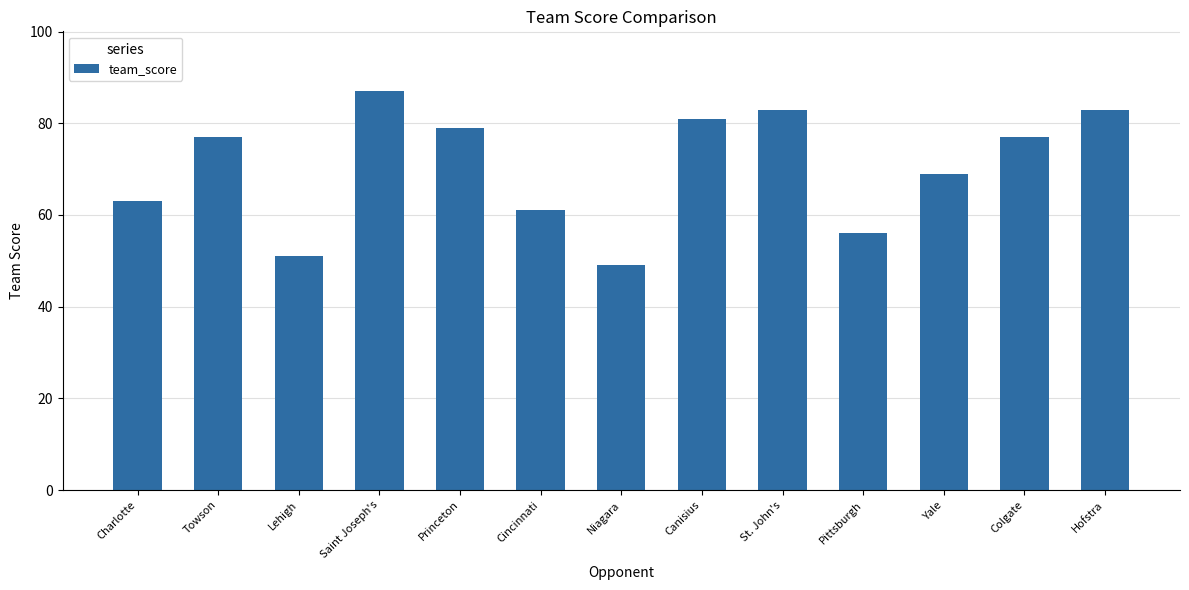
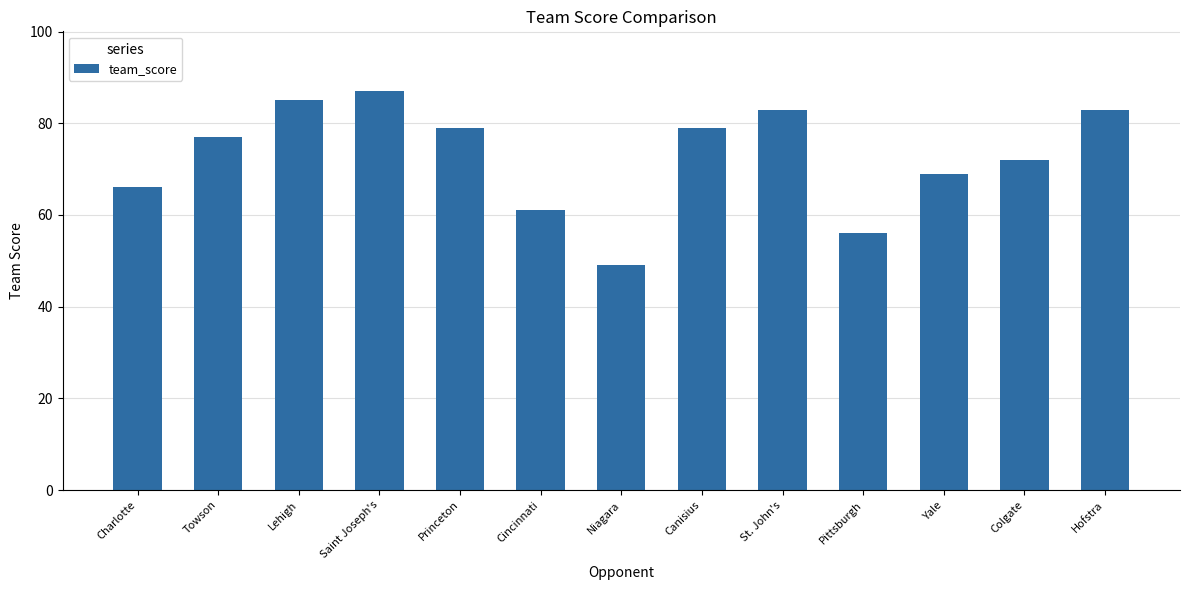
Charlotte: 63 -> 66
Lehigh: 51 -> 85
Canisius: 81 -> 79
Colgate: 77 -> 72
